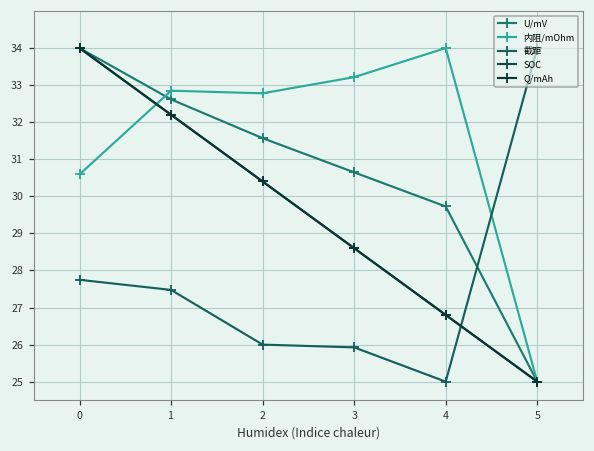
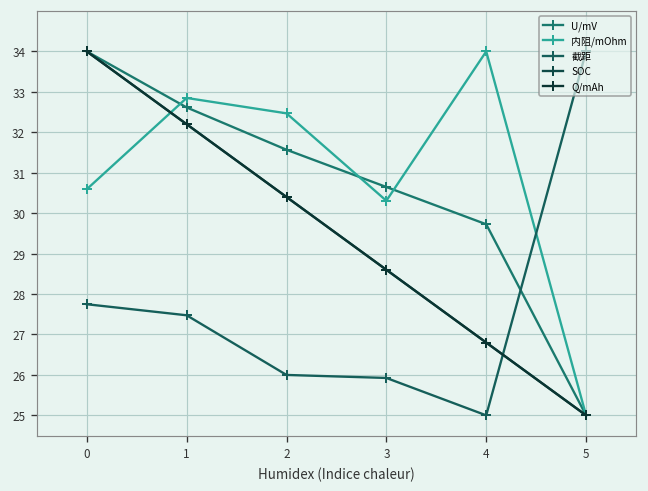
内阻/mOhm, 2: 32.8 -> 32.5
内阻/mOhm, 3: 33.2 -> 30.3
